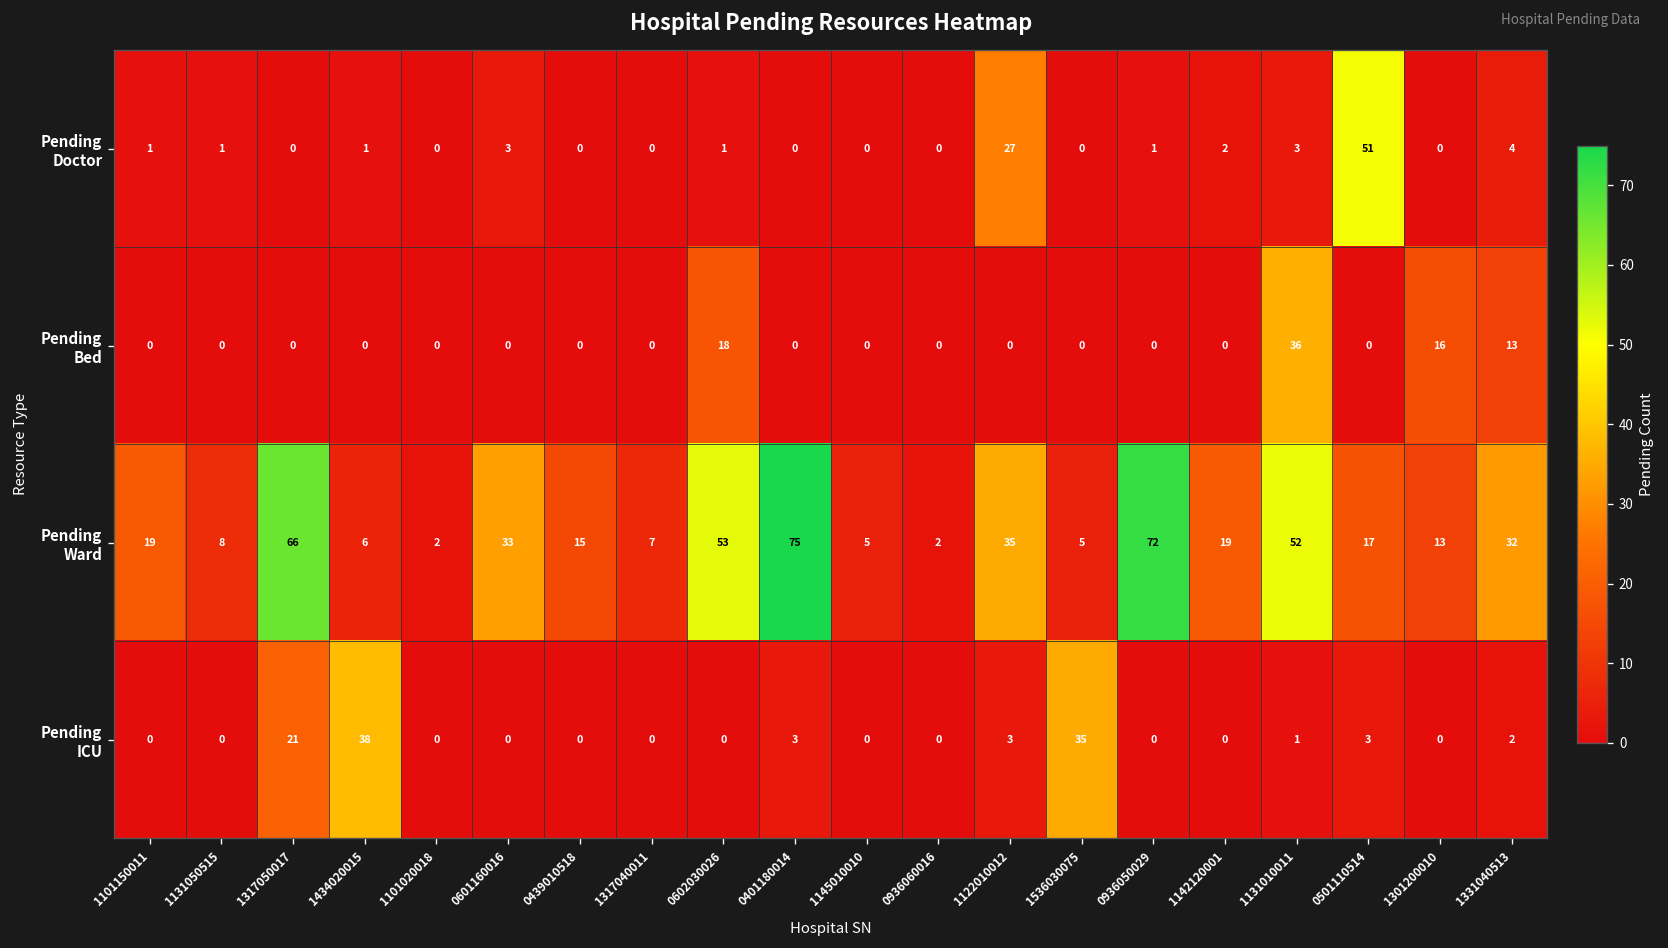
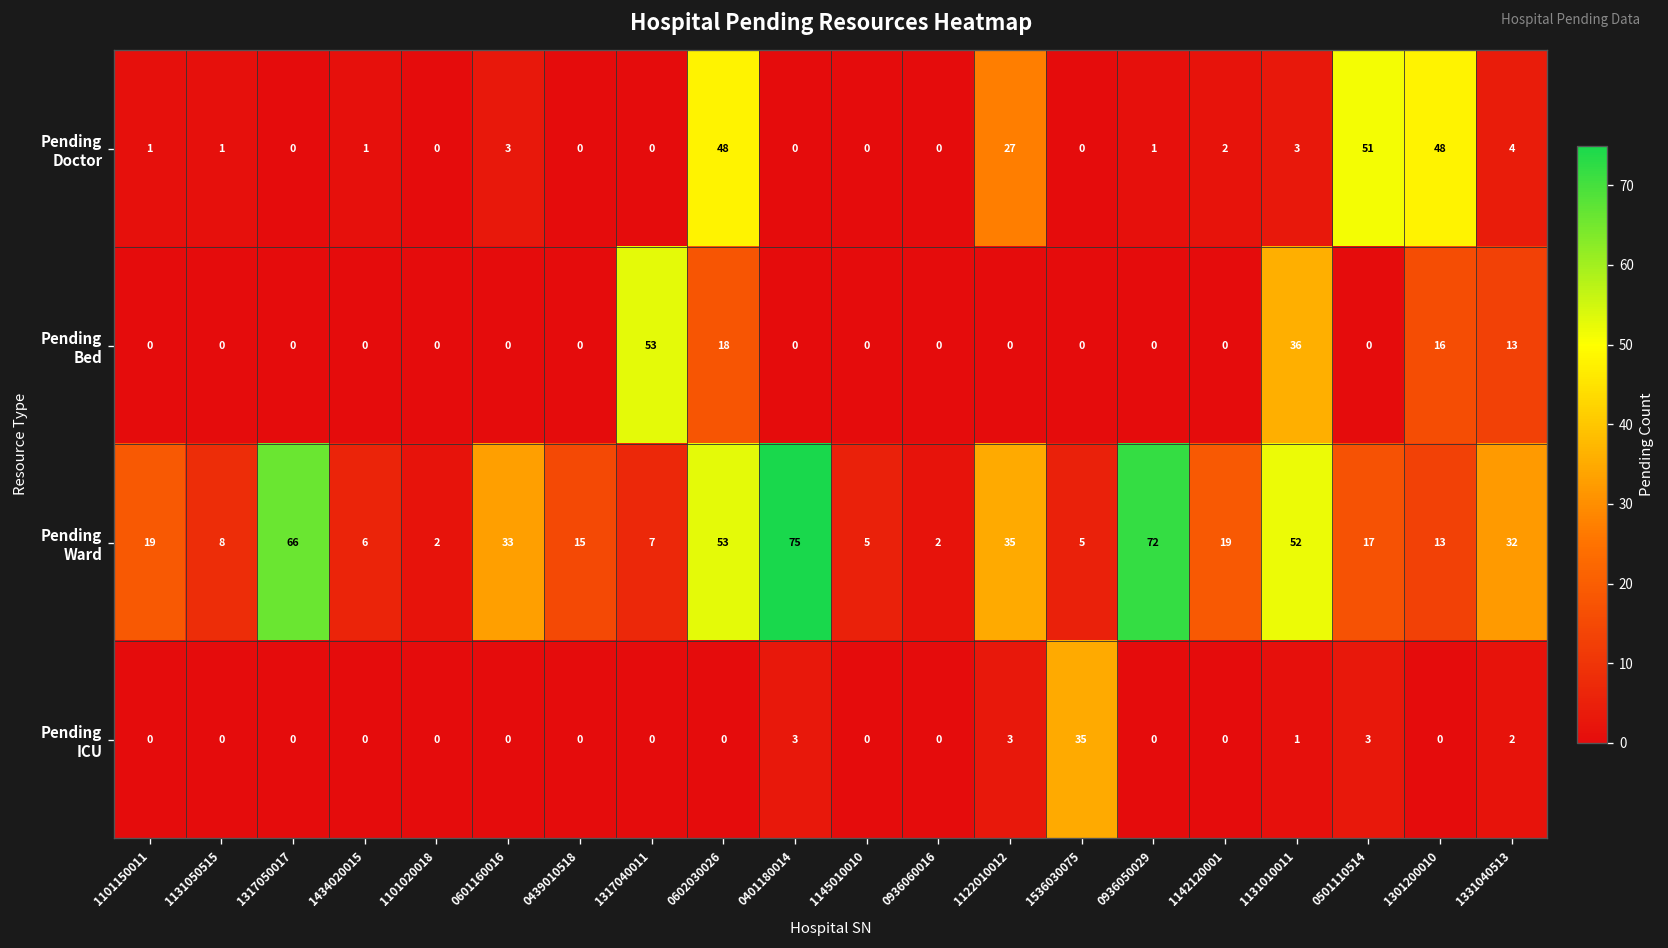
Pending Doctor, 0602030026: 1 -> 48
Pending Doctor, 1301200010: 0 -> 48
Pending Bed, 1317040011: 0 -> 53
Pending ICU, 1317050017: 21 -> 0
Pending ICU, 1434020015: 38 -> 0
